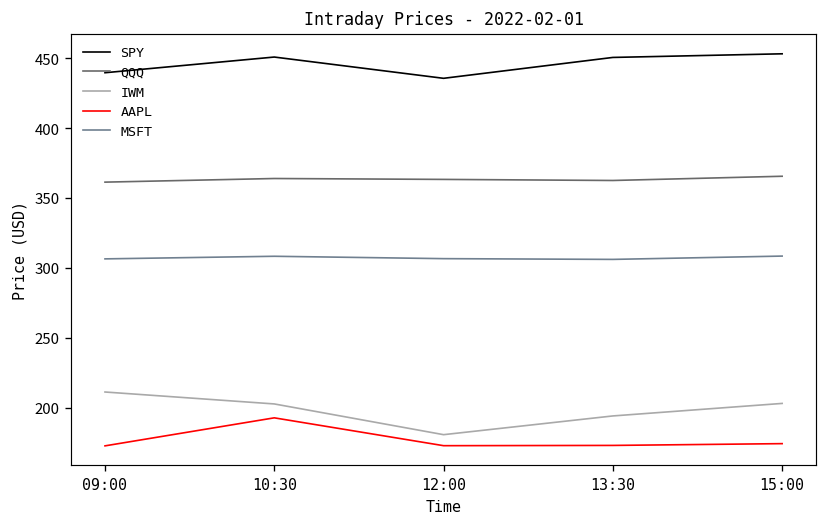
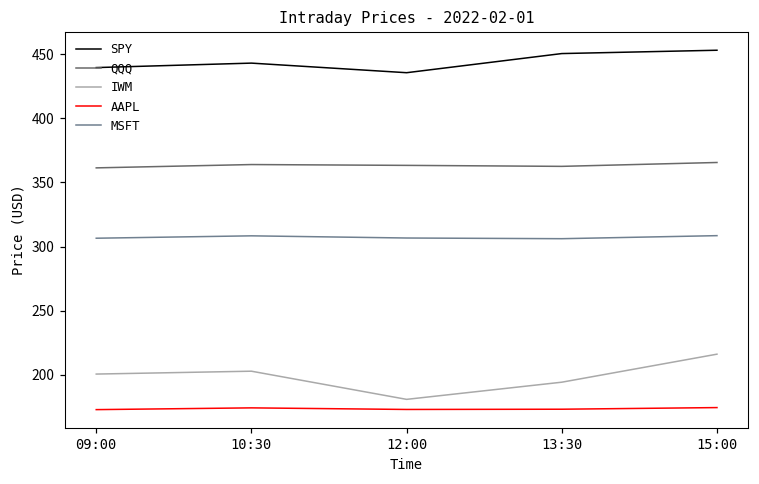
IWM, 09:00: 211 -> 201
SPY, 10:30: 451 -> 443
AAPL, 10:30: 193 -> 174
IWM, 15:00: 203 -> 216
